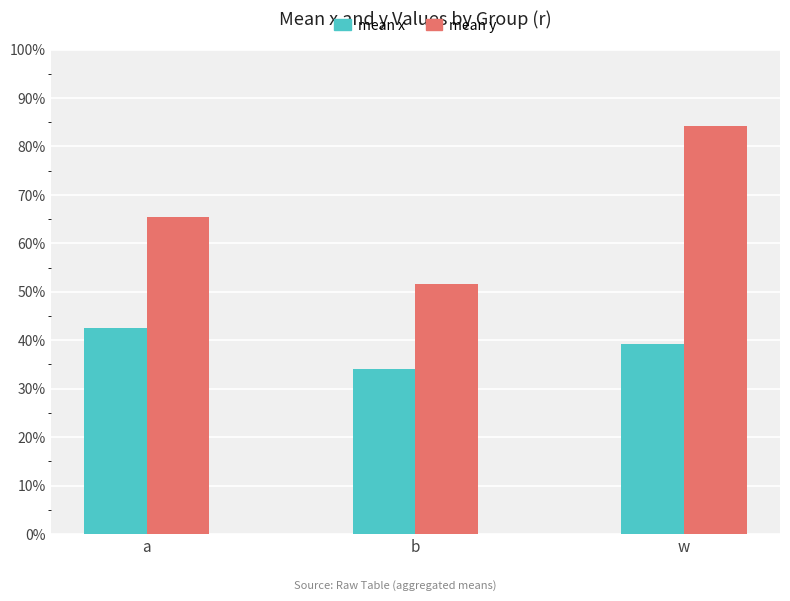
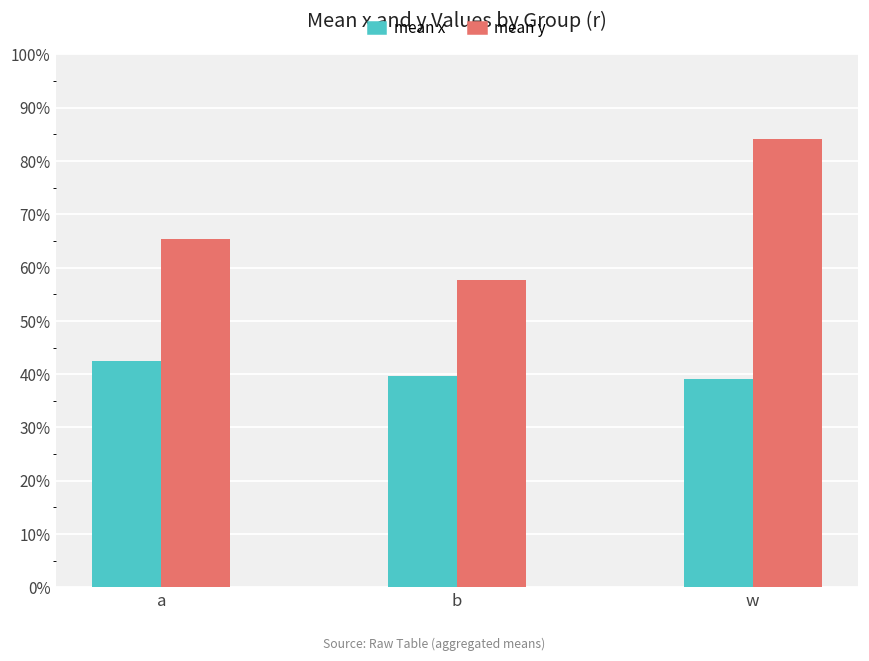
mean x, b: 34% -> 40%
mean y, b: 52% -> 58%
